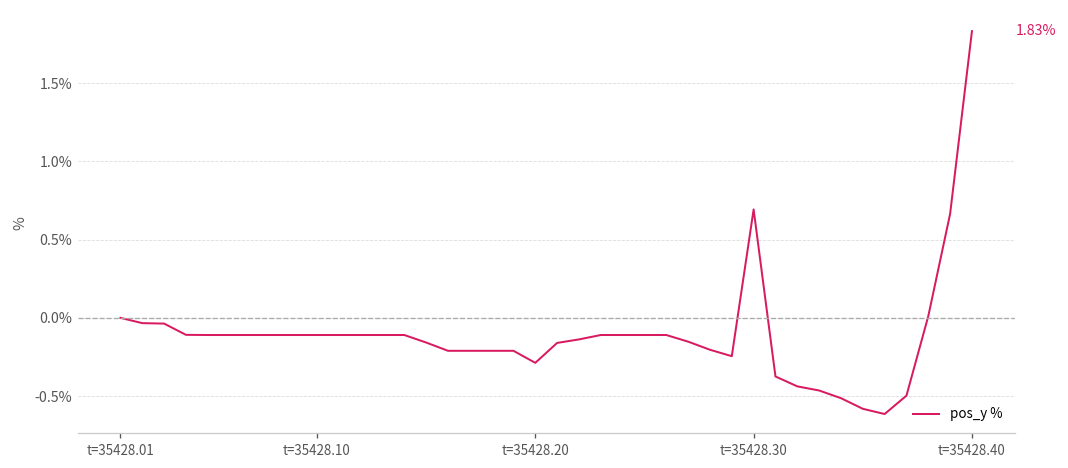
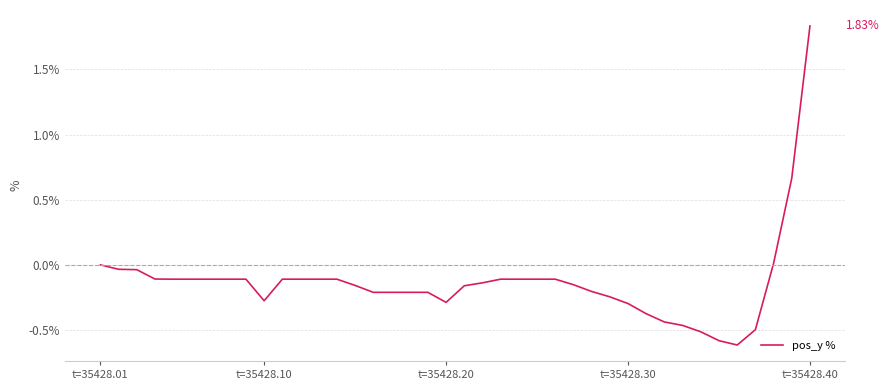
t=35428.10: -0.11% -> -0.28%
t=35428.30: 0.69% -> -0.30%
